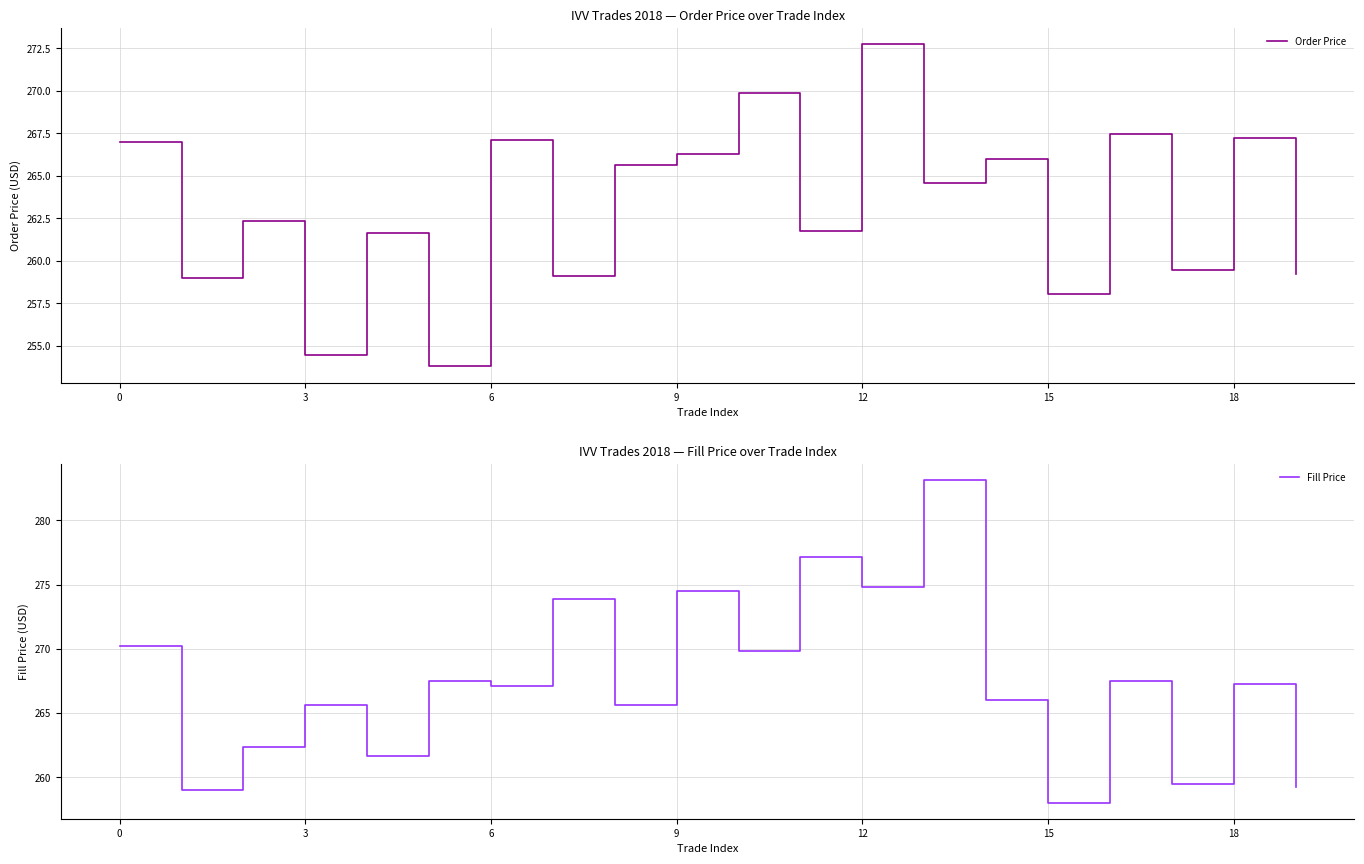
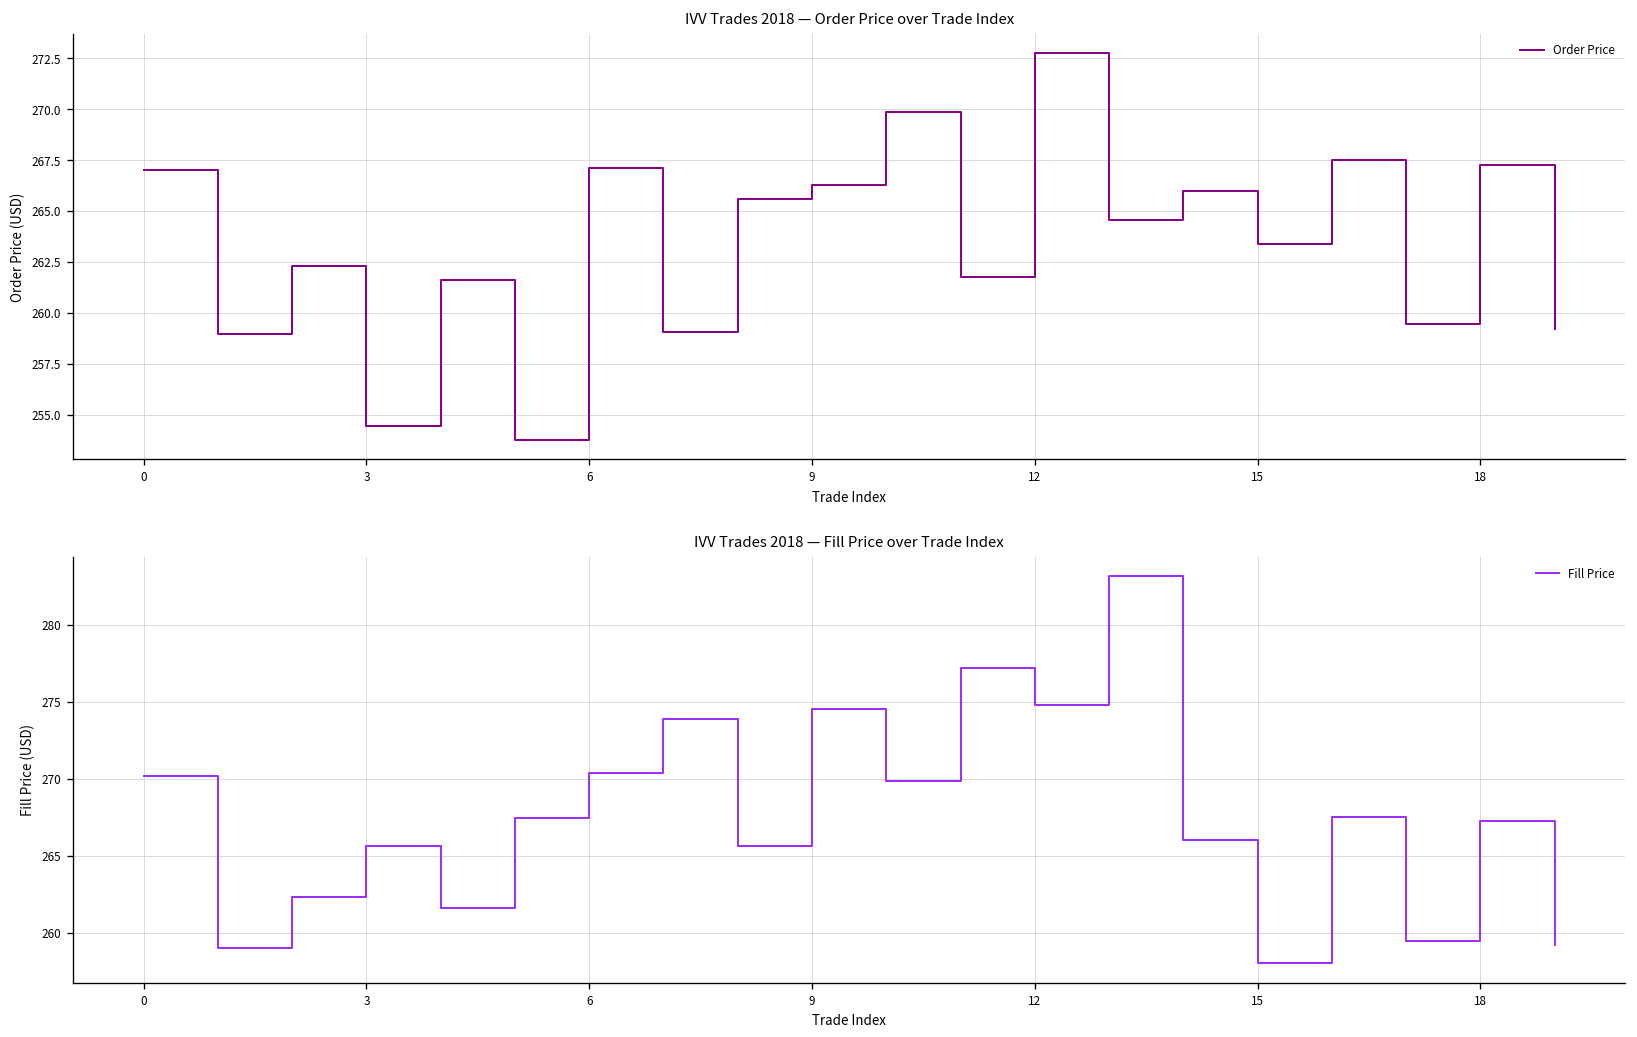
IVV Trades 2018 — Order Price over Trade Index, 15: 258.0 -> 263.4
IVV Trades 2018 — Fill Price over Trade Index, 6: 267.1 -> 270.4
